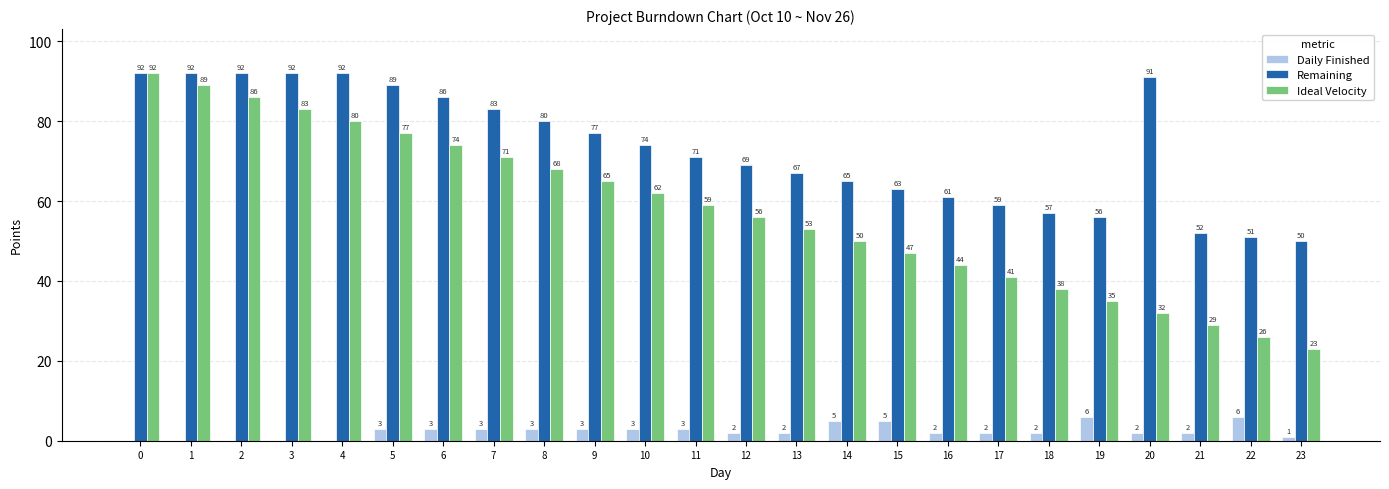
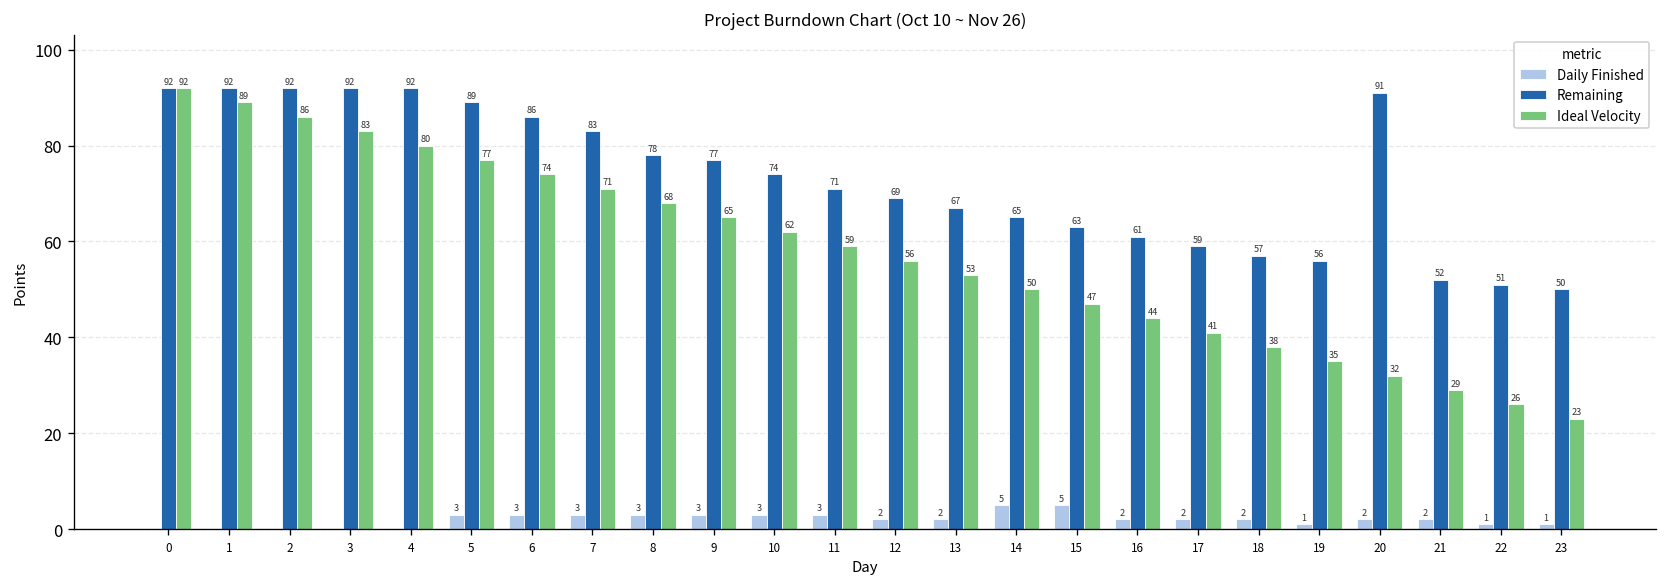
Remaining, 8: 80 -> 78
Daily Finished, 19: 6 -> 1
Daily Finished, 22: 6 -> 1
